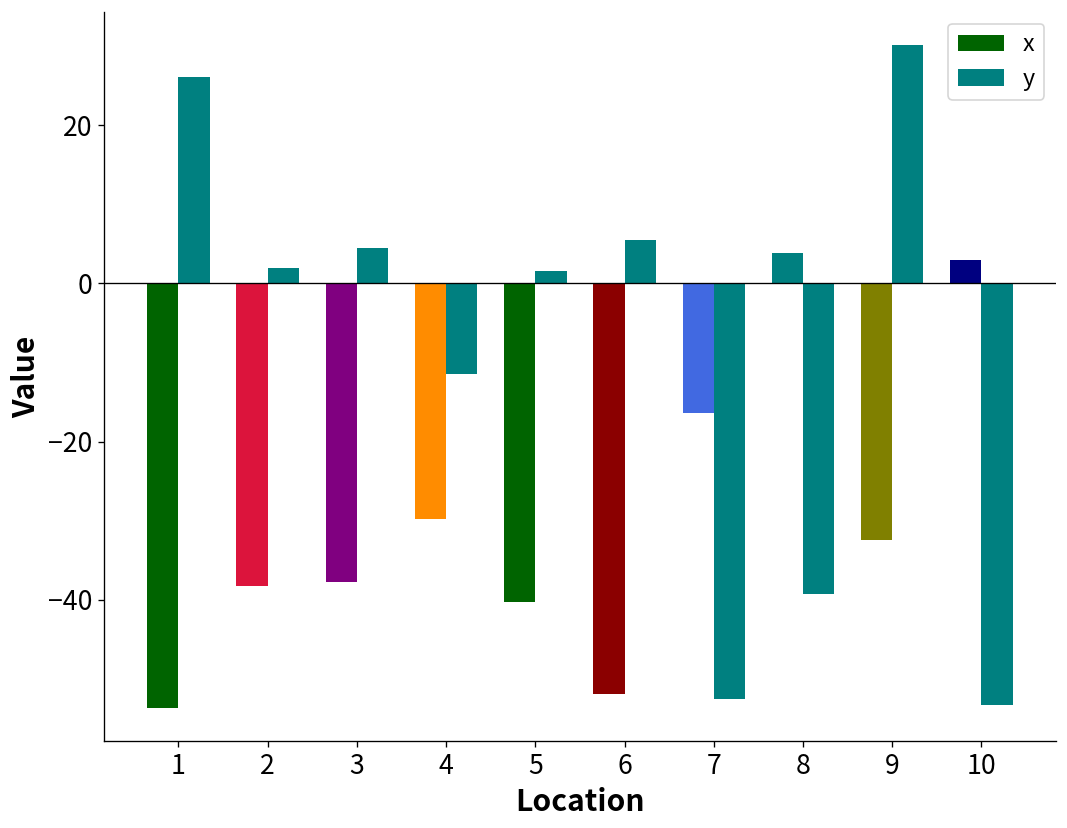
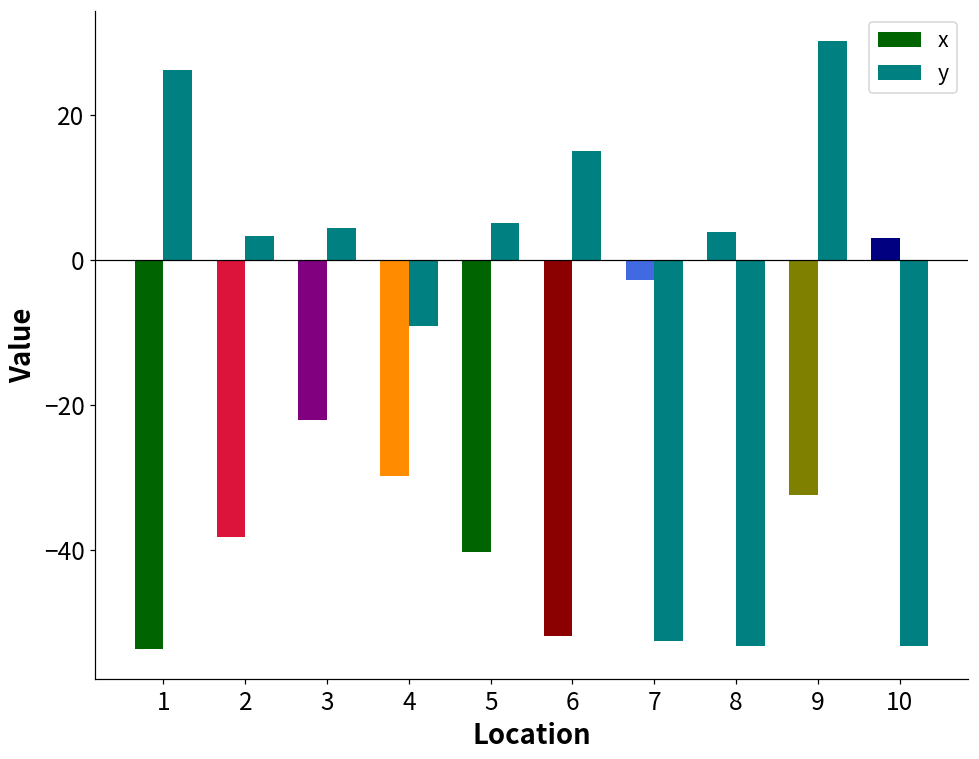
y, 2: 2 -> 3
x, 3: -38 -> -22
y, 4: -12 -> -9
y, 5: 2 -> 5
y, 6: 6 -> 15
x, 7: -16 -> -3
y, 8: -39 -> -53
